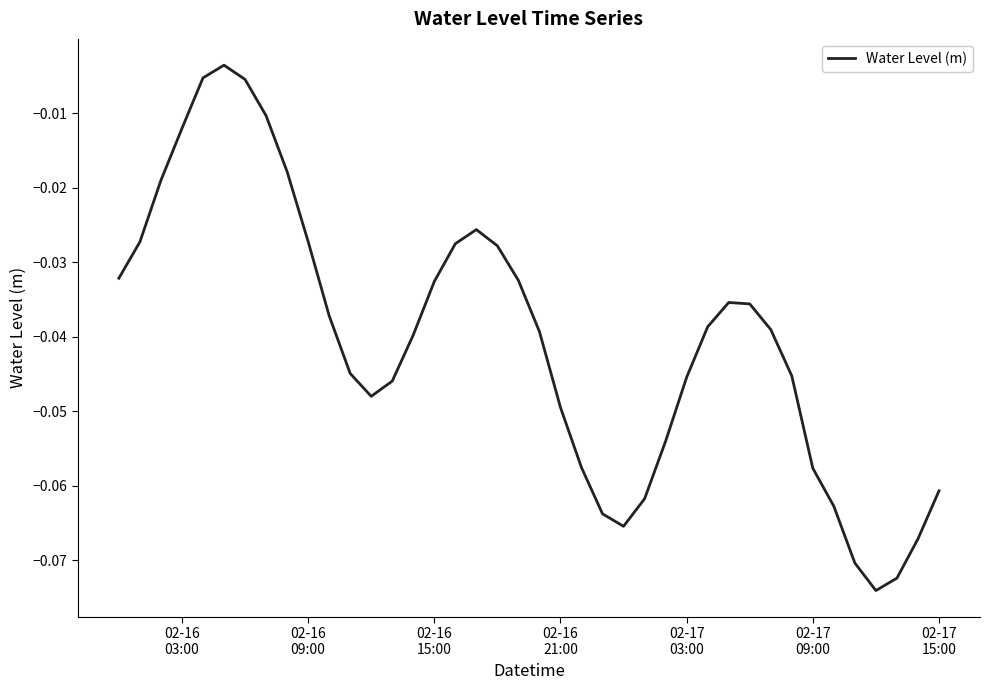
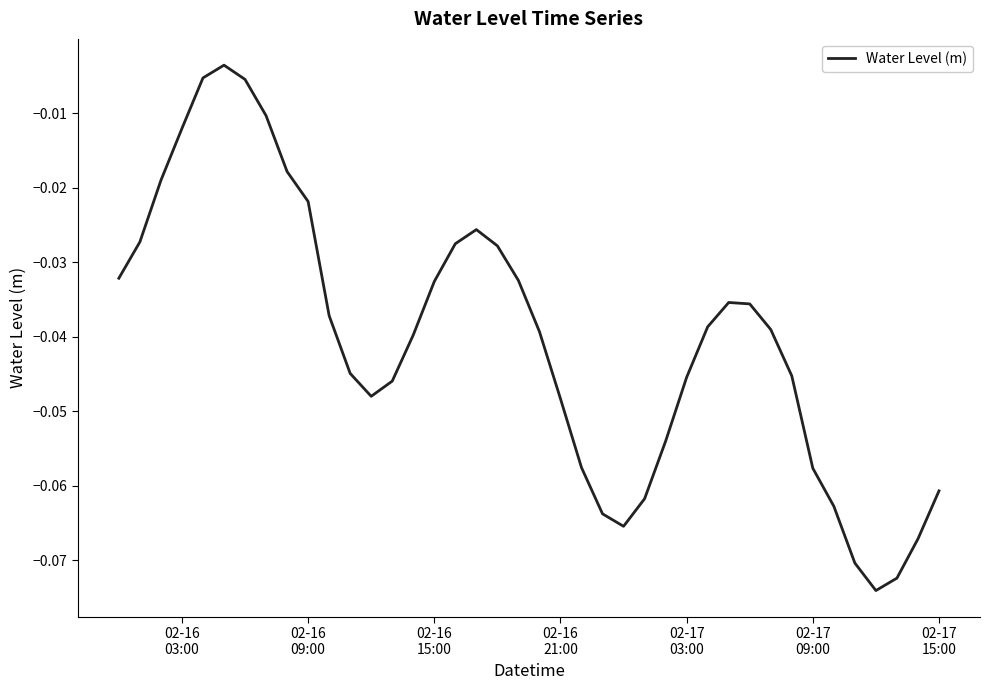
02-16 09:00: -0.027 -> -0.022
02-16 21:00: -0.049 -> -0.048
